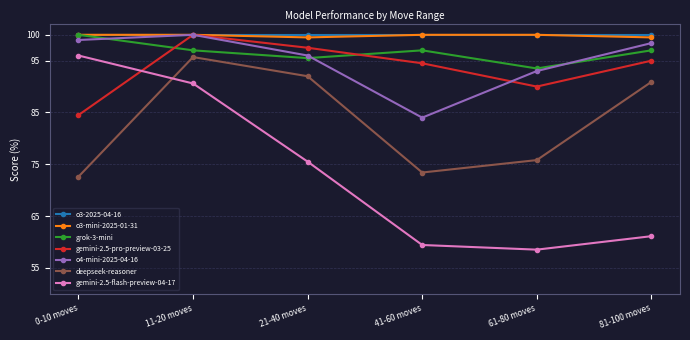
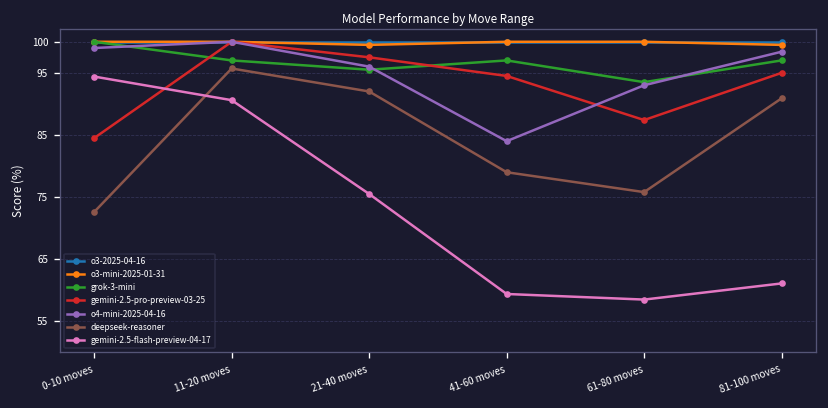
gemini-2.5-flash-preview-04-17, 0-10 moves: 96 -> 94
deepseek-reasoner, 41-60 moves: 73 -> 79
gemini-2.5-pro-preview-03-25, 61-80 moves: 90 -> 87
